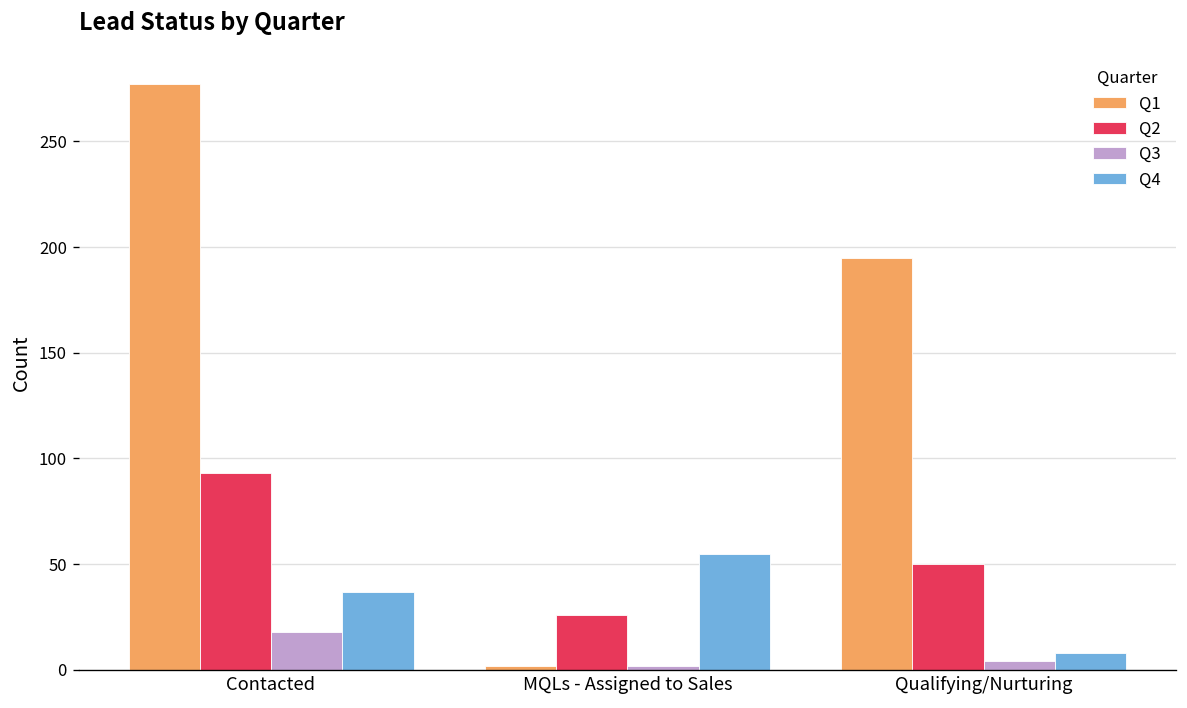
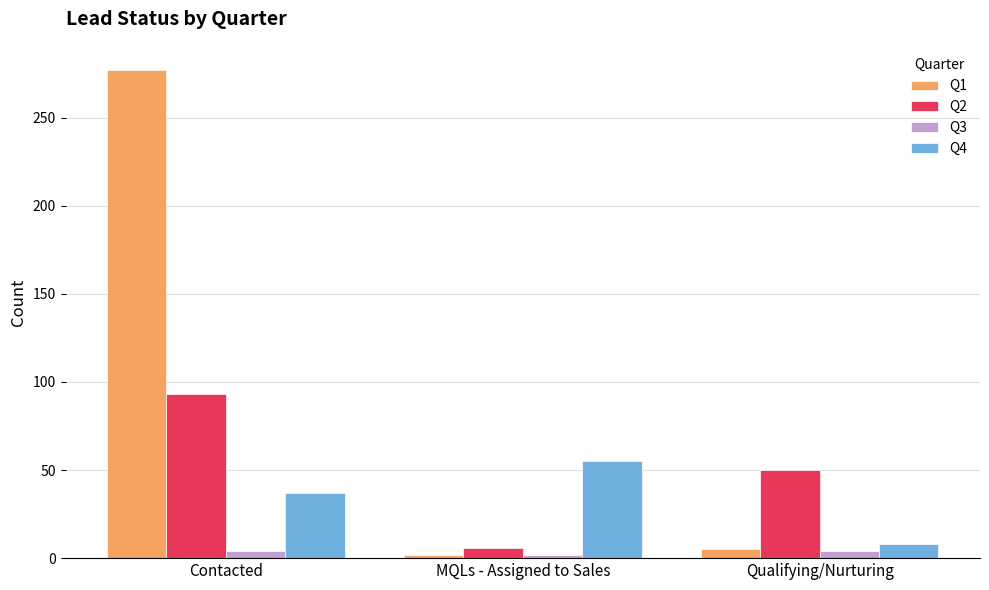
Q3, Contacted: 18 -> 4
Q2, MQLs - Assigned to Sales: 26 -> 6
Q1, Qualifying/Nurturing: 195 -> 5
